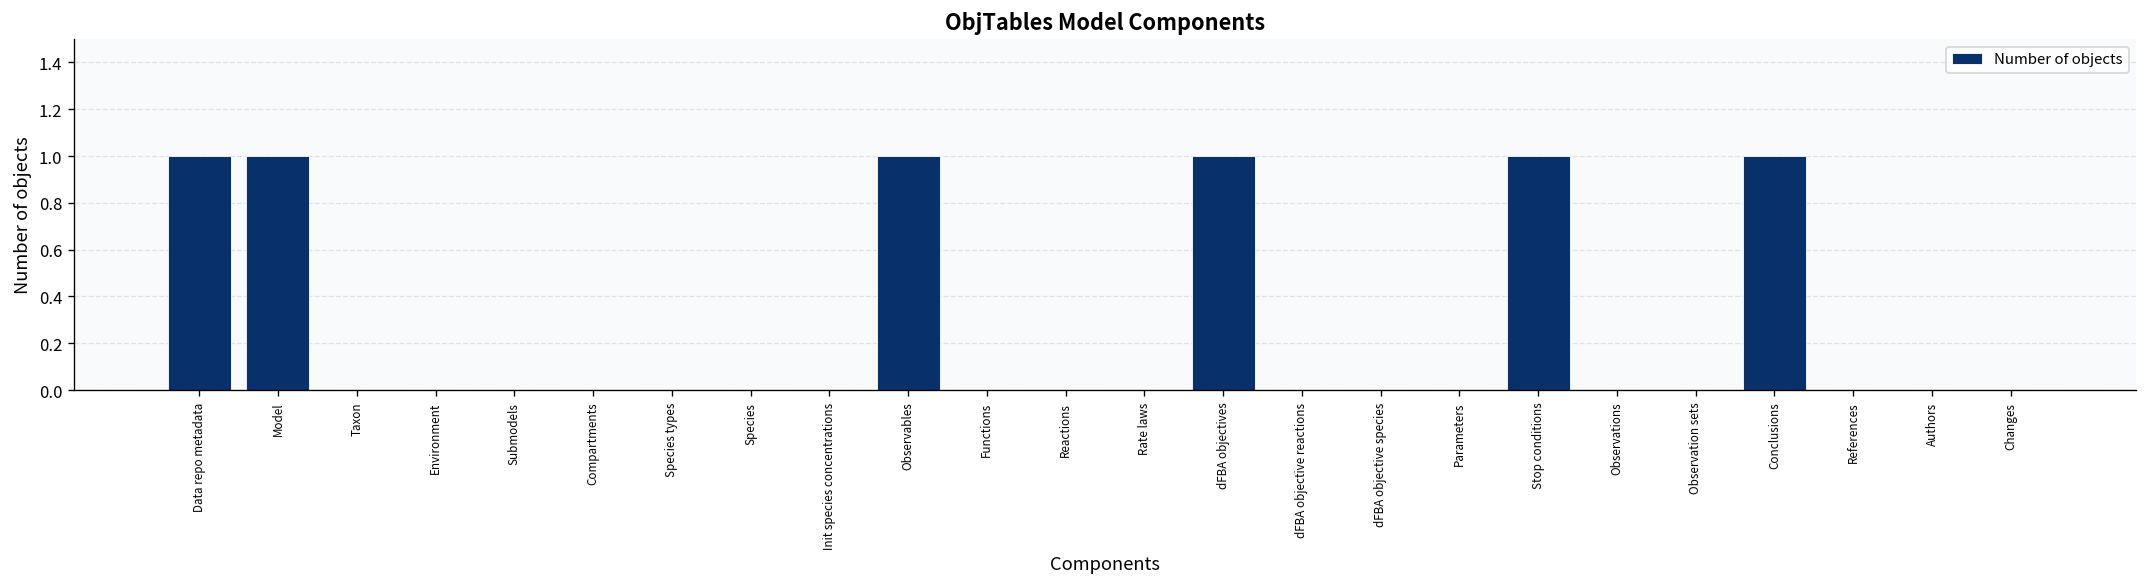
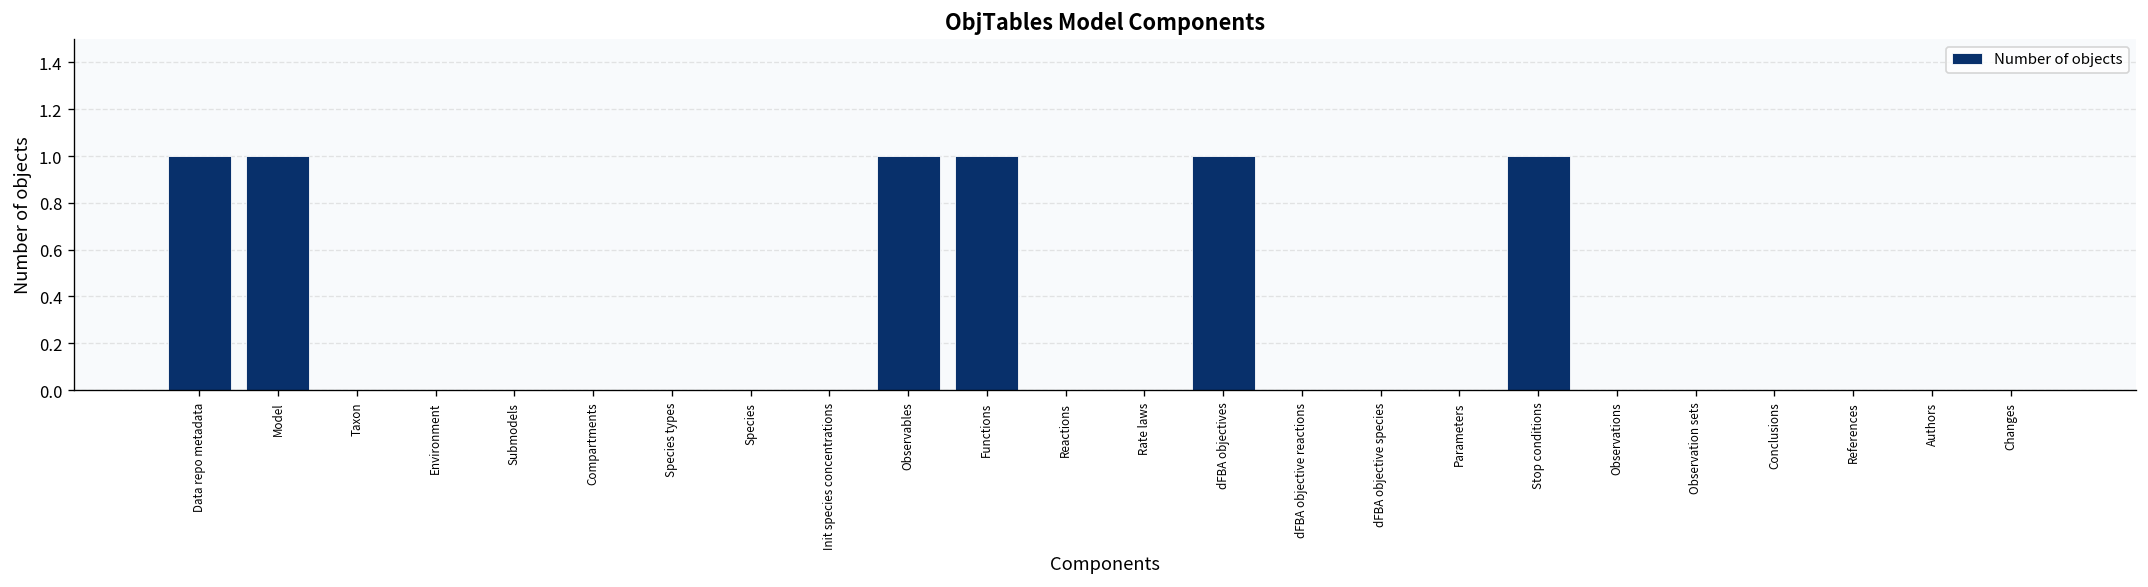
Functions: 0 -> 1
Conclusions: 1 -> 0
